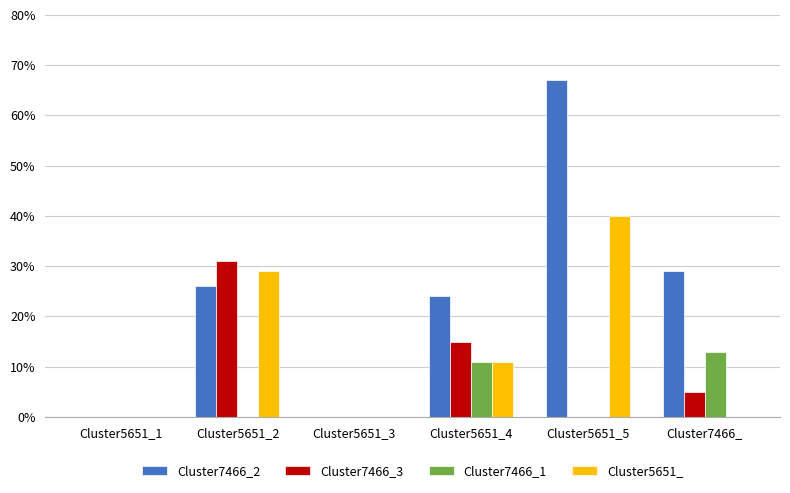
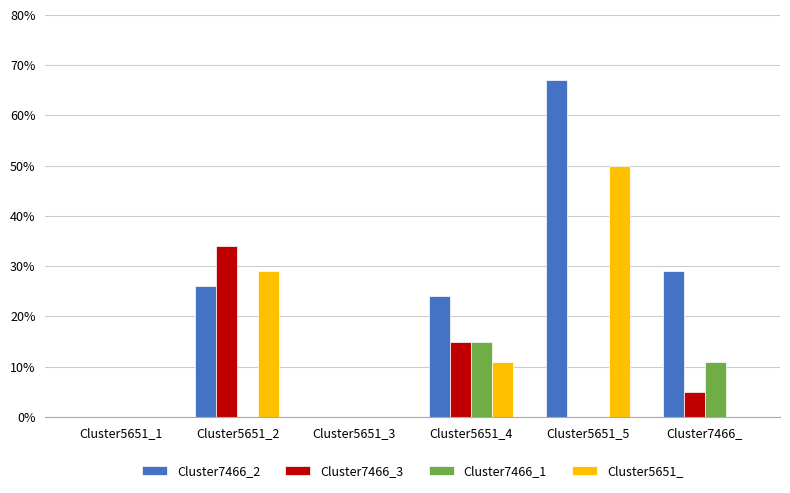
Cluster7466_3, Cluster5651_2: 31% -> 34%
Cluster7466_1, Cluster5651_4: 11% -> 15%
Cluster5651_, Cluster5651_5: 40% -> 50%
Cluster7466_1, Cluster7466_: 13% -> 11%
